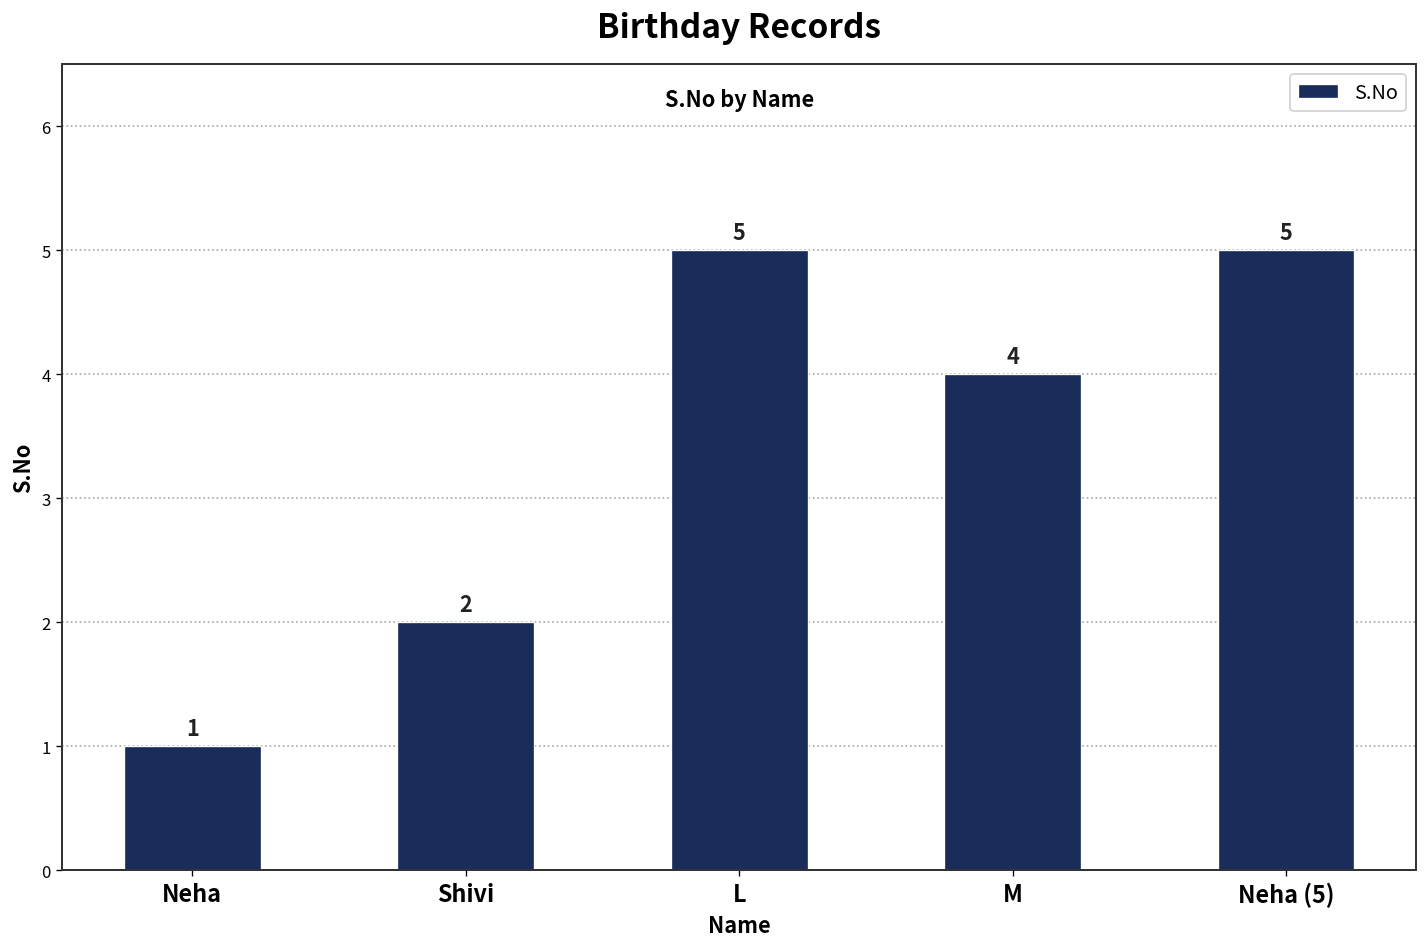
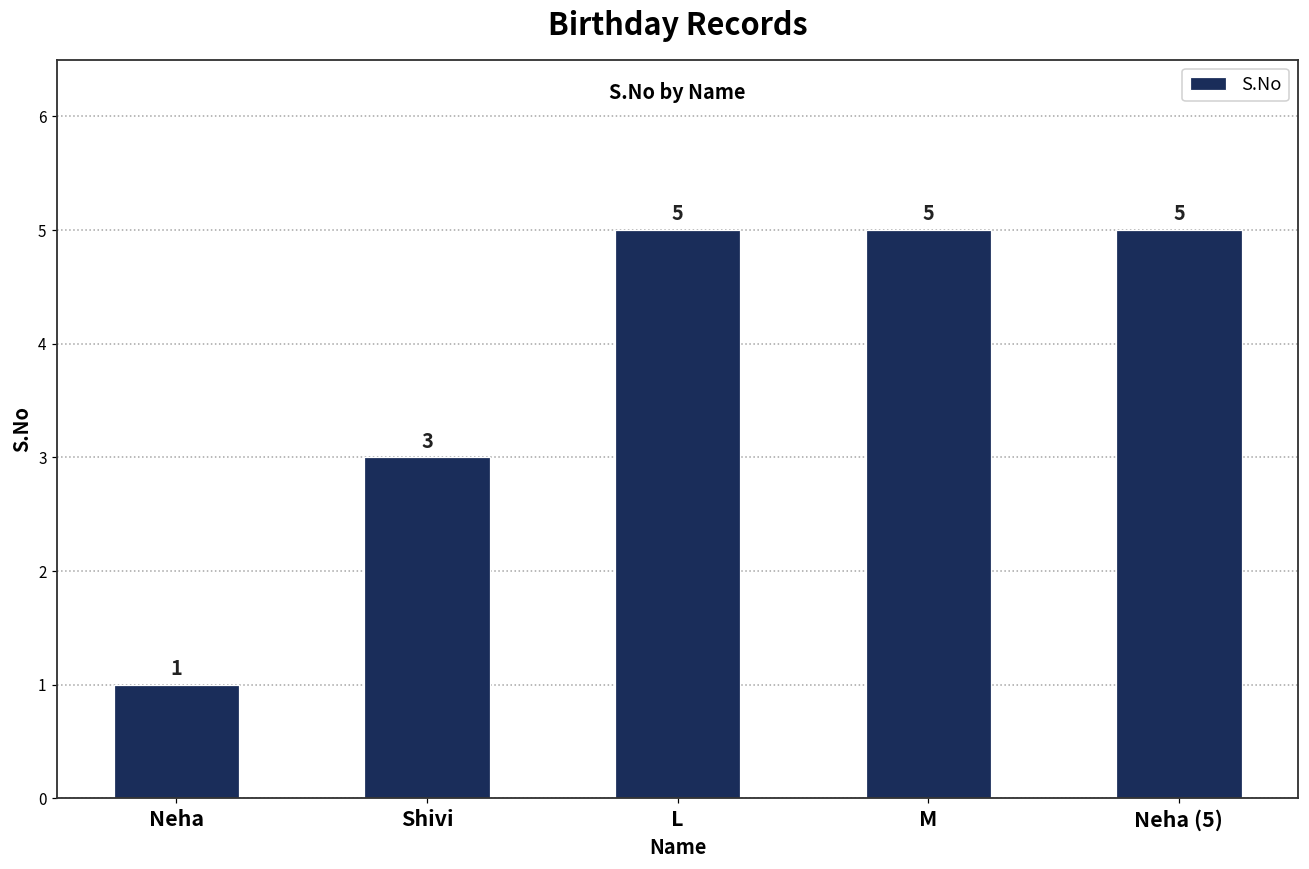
Shivi: 2 -> 3
M: 4 -> 5
